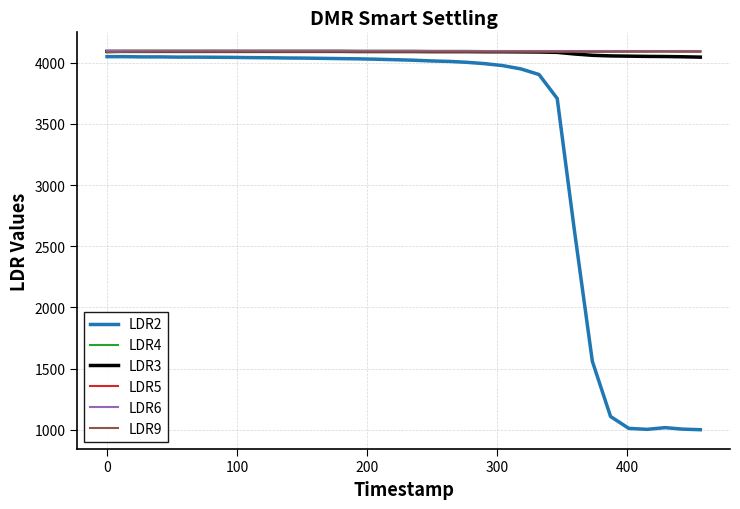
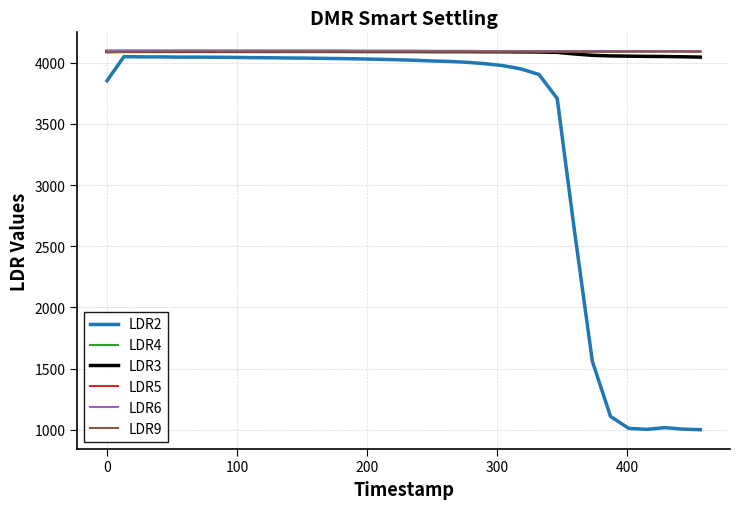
LDR2, 0: 4050 -> 3850
